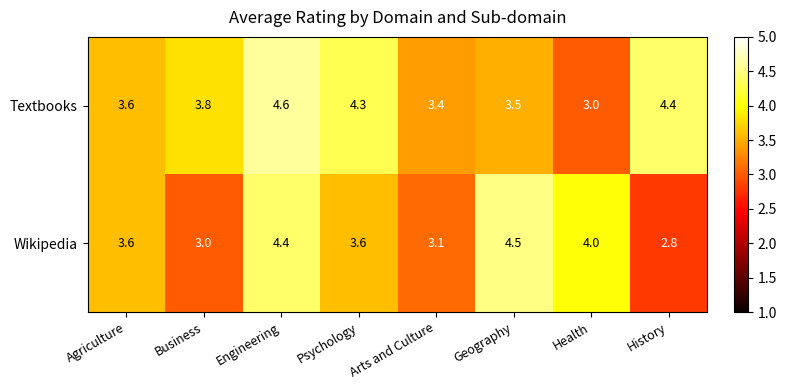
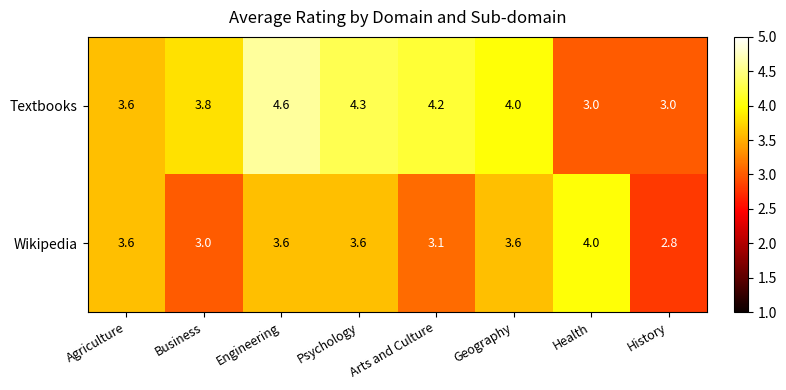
Textbooks, Arts and Culture: 3.4 -> 4.2
Textbooks, Geography: 3.5 -> 4.0
Textbooks, History: 4.4 -> 3.0
Wikipedia, Engineering: 4.4 -> 3.6
Wikipedia, Geography: 4.5 -> 3.6
